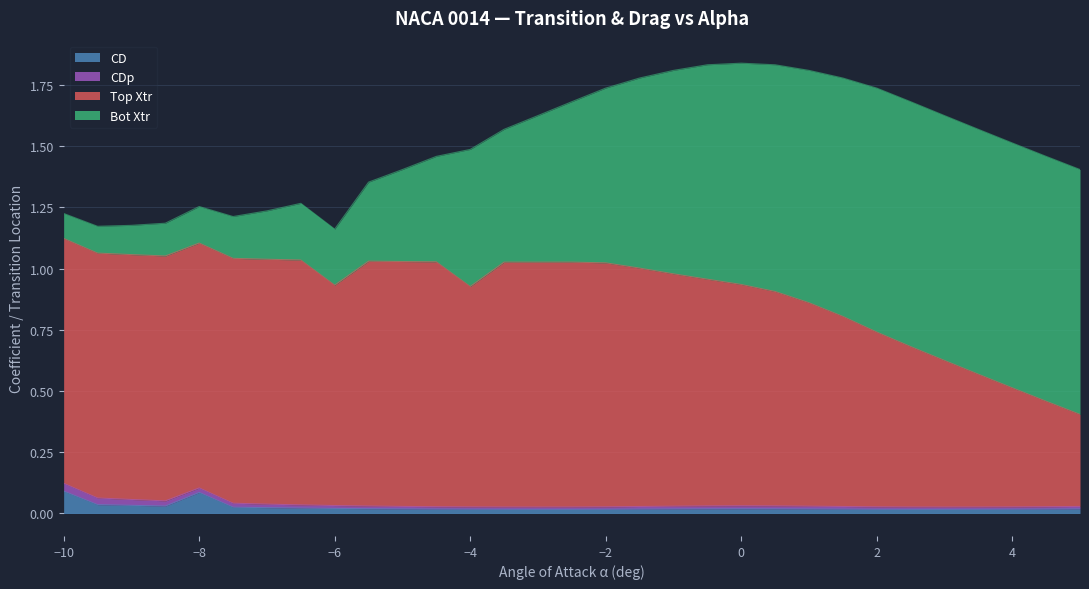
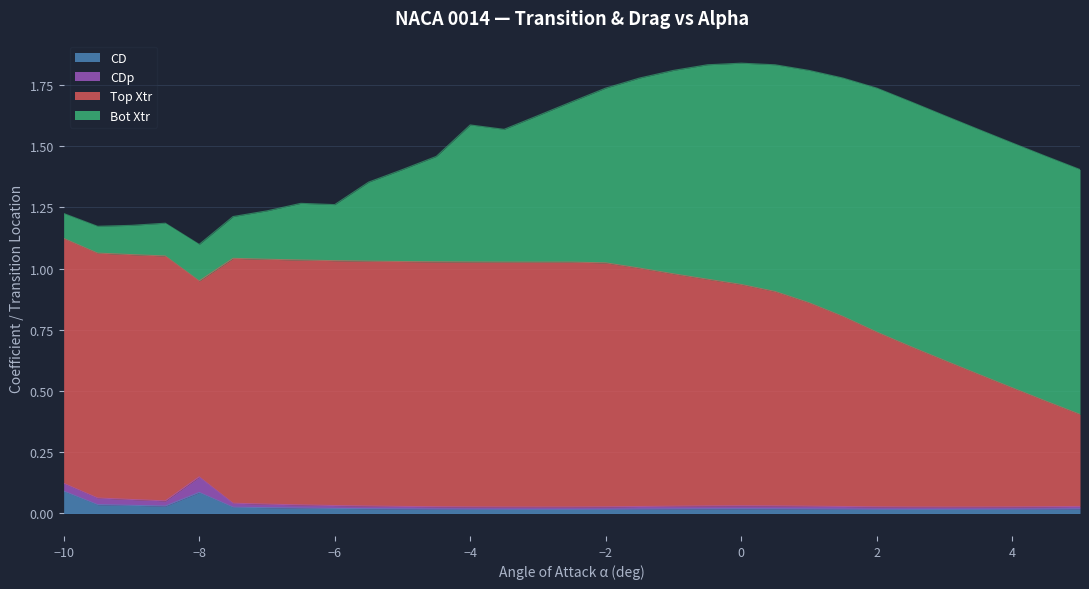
CDp, −8: 0.02 -> 0.06
Top Xtr, −8: 1.0 -> 0.8
Top Xtr, −6: 0.9 -> 1.0
Top Xtr, −4: 0.9 -> 1.0
